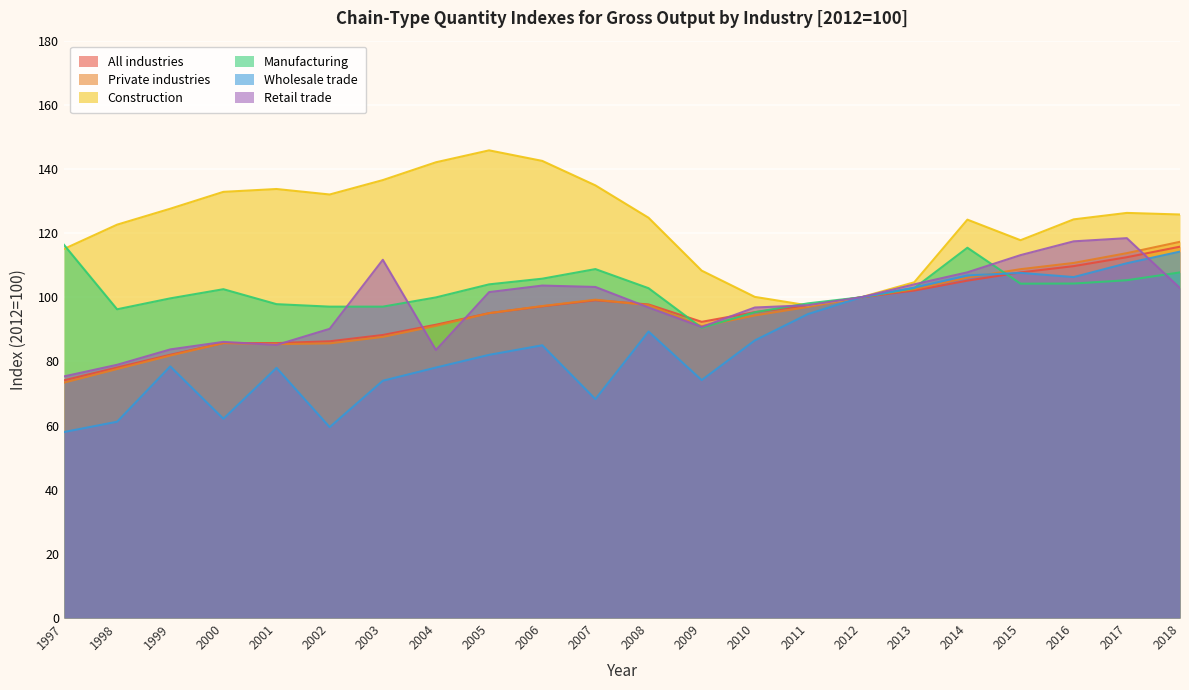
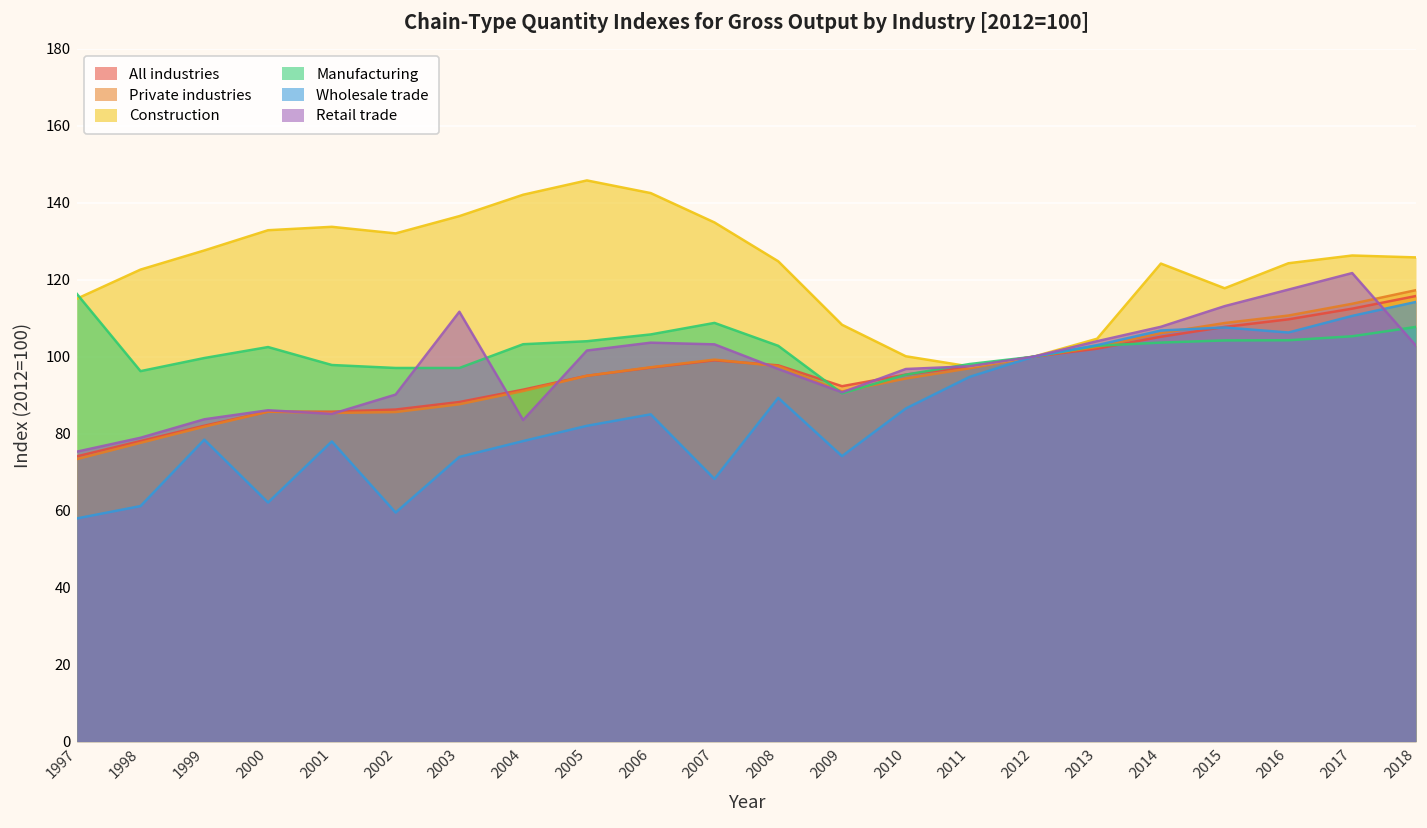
Manufacturing, 2004: 100 -> 103
Manufacturing, 2014: 115 -> 104
Retail trade, 2017: 118 -> 122
